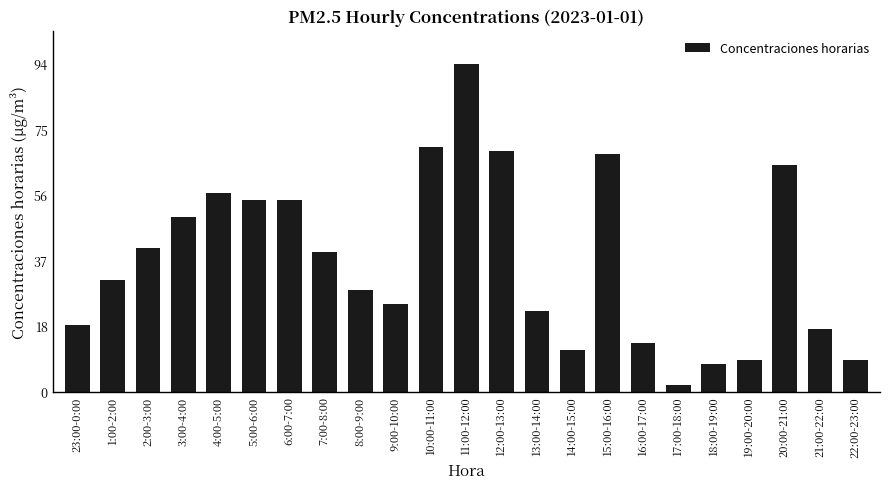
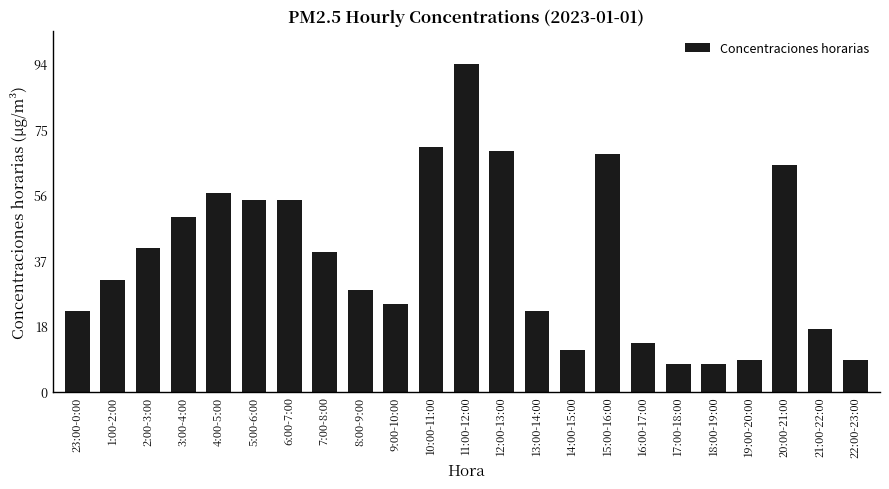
23:00-0:00: 19 -> 23
17:00-18:00: 2 -> 8
